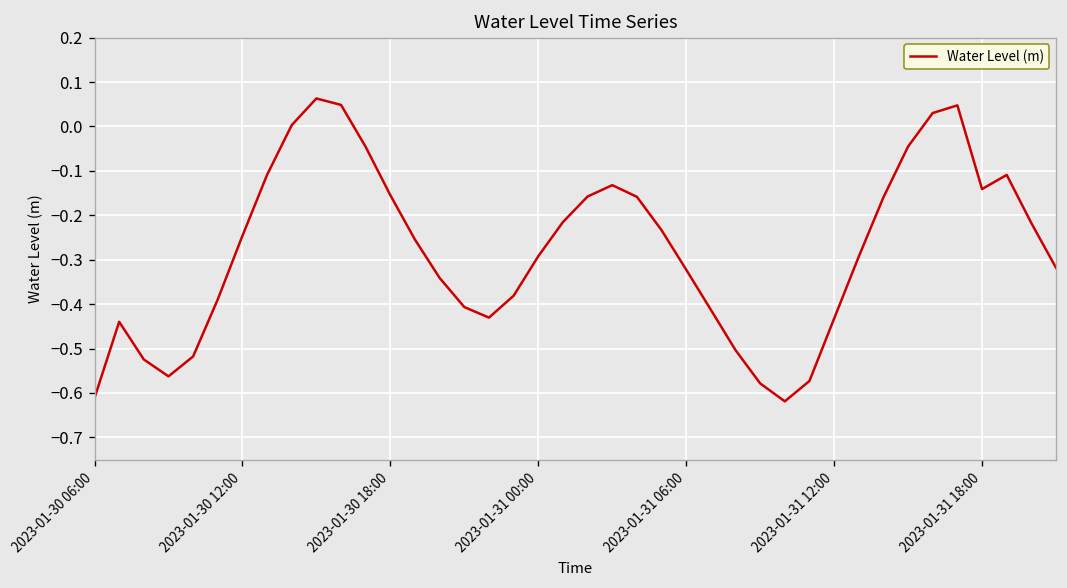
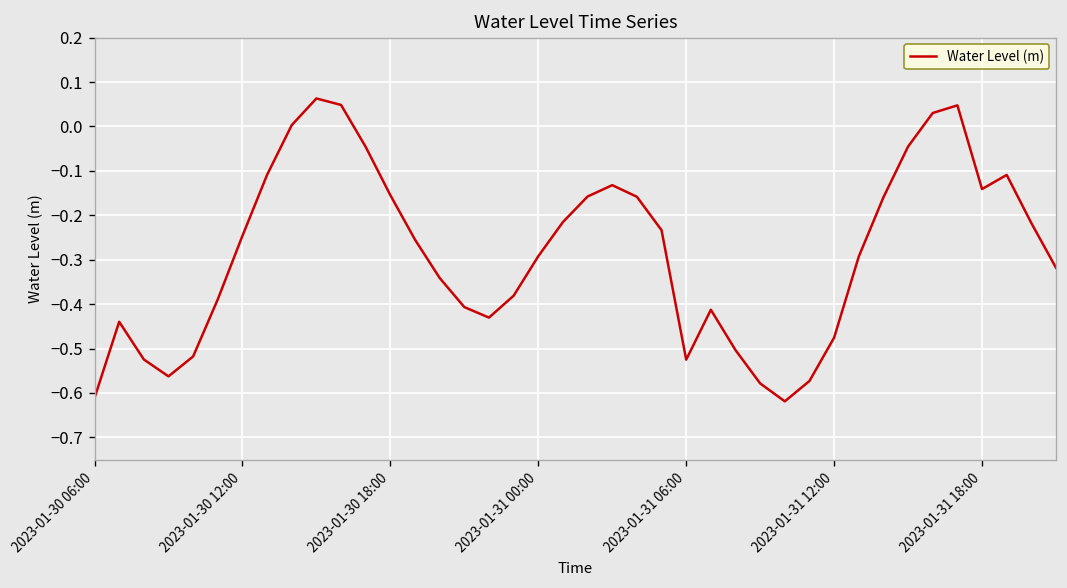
2023-01-31 06:00: -0.32 -> -0.53
2023-01-31 12:00: -0.43 -> -0.48
